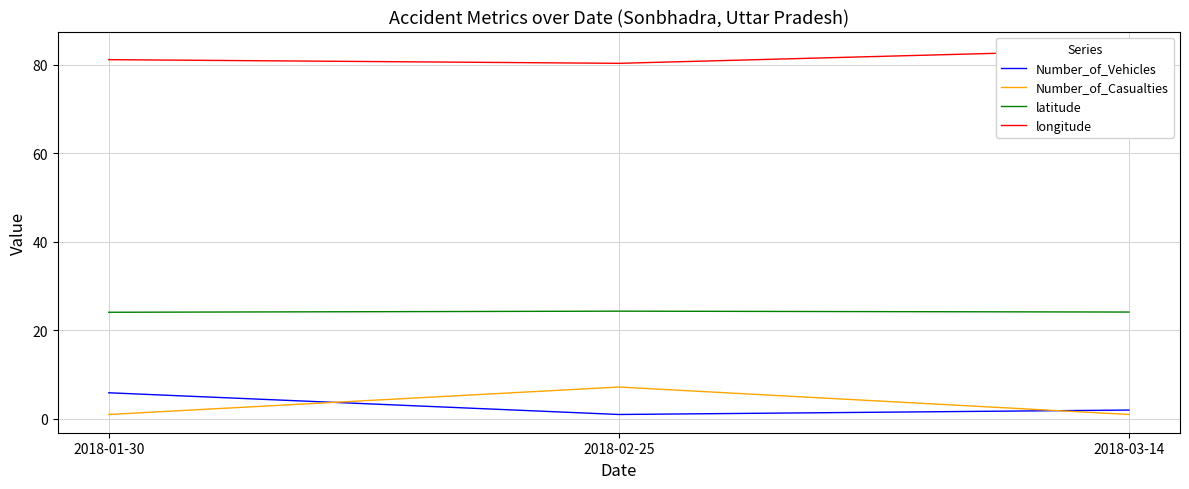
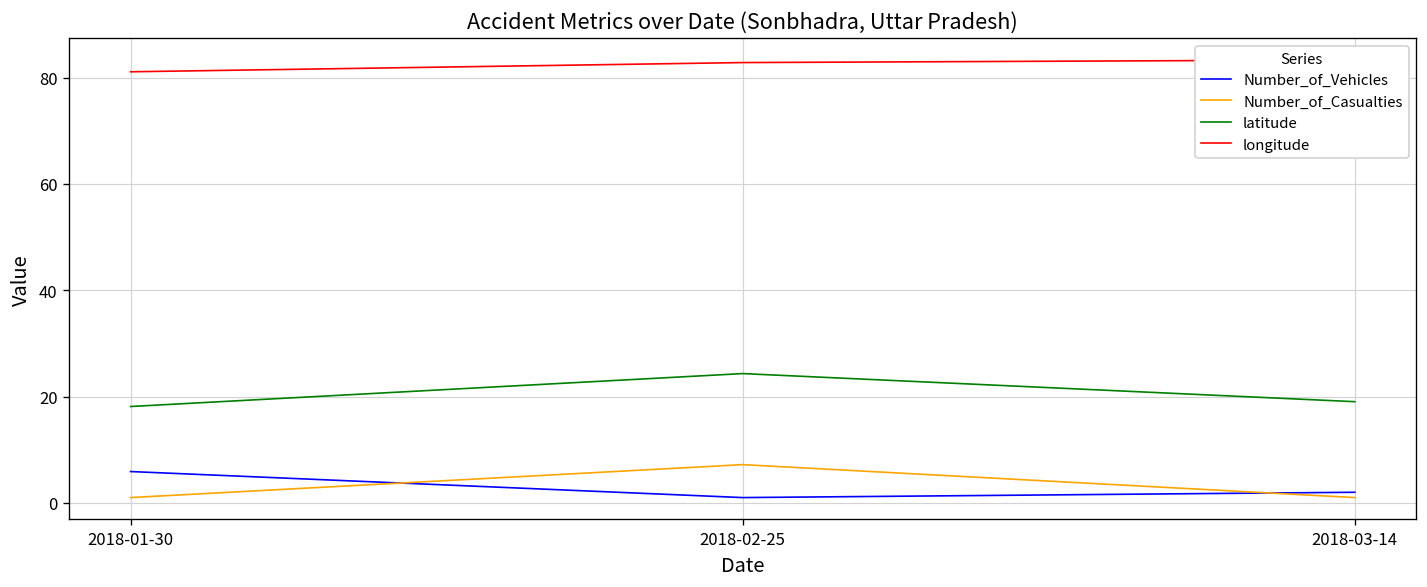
latitude, 2018-01-30: 24 -> 18
longitude, 2018-02-25: 80 -> 83
latitude, 2018-03-14: 24 -> 19
